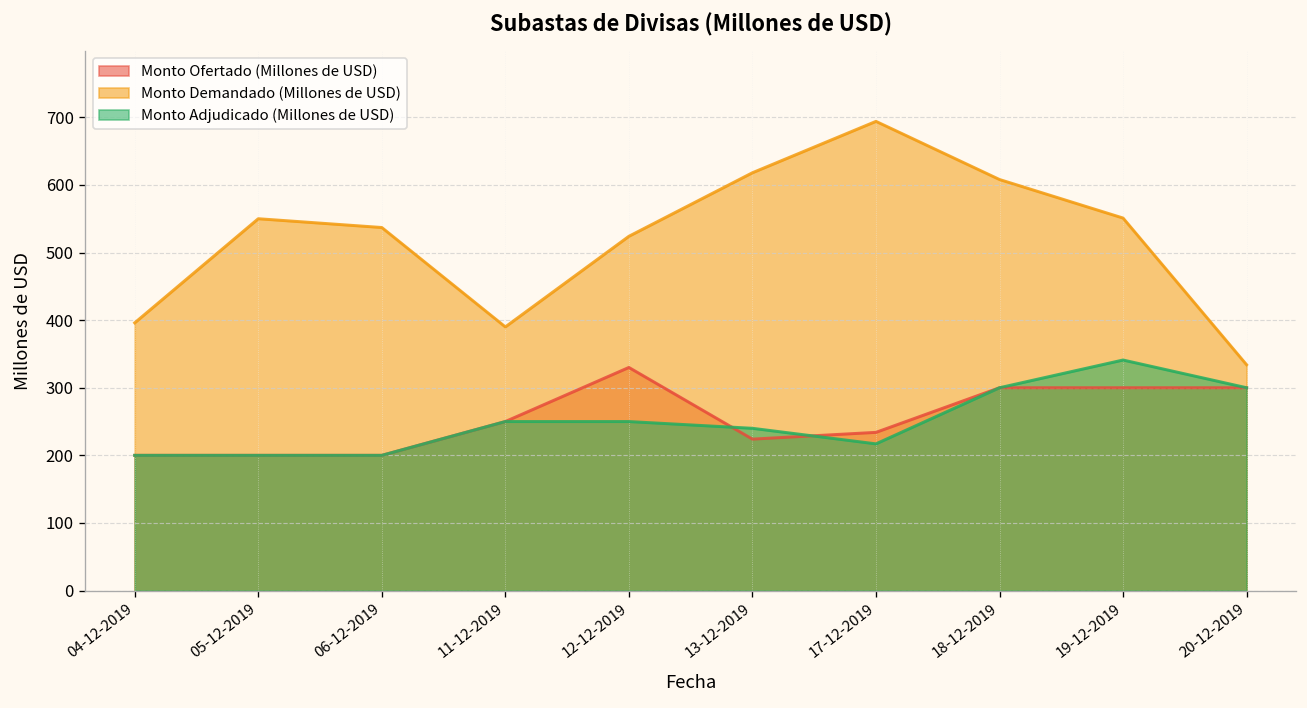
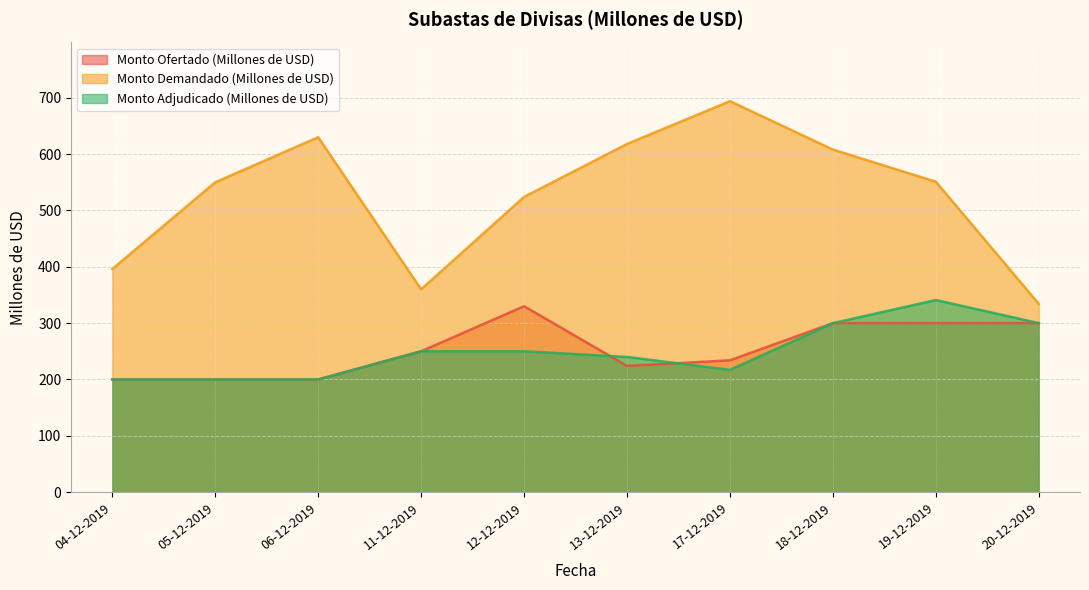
Monto Demandado (Millones de USD), 06-12-2019: 540 -> 630
Monto Demandado (Millones de USD), 11-12-2019: 390 -> 360
